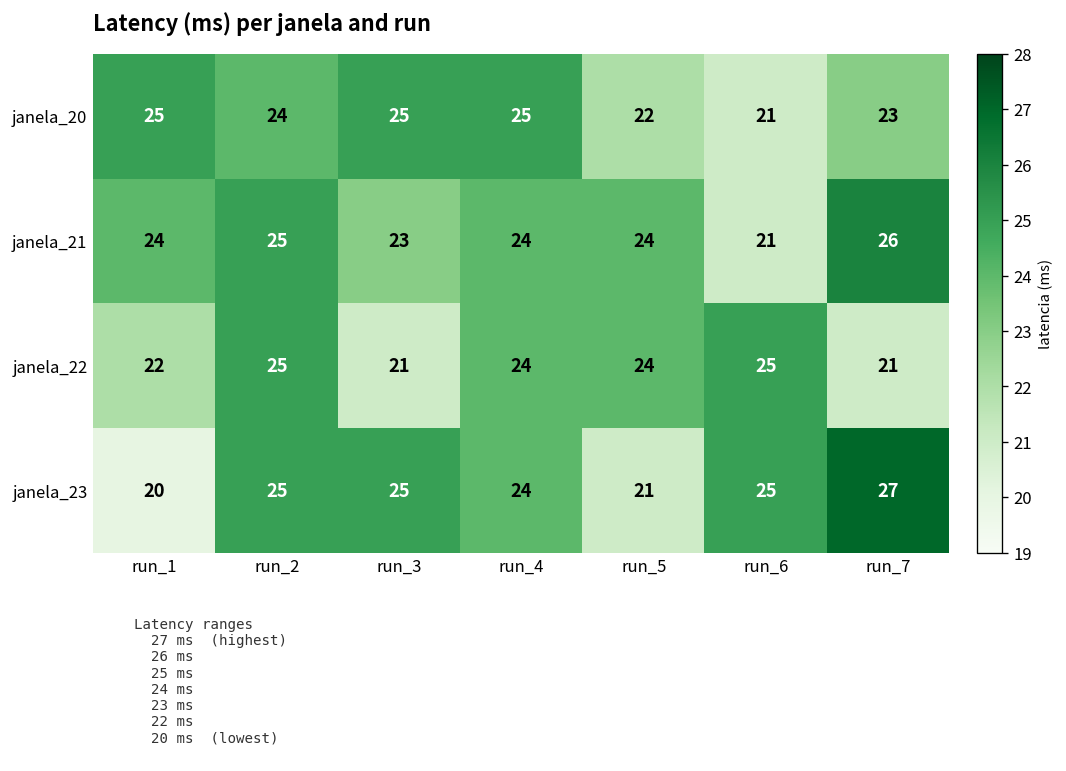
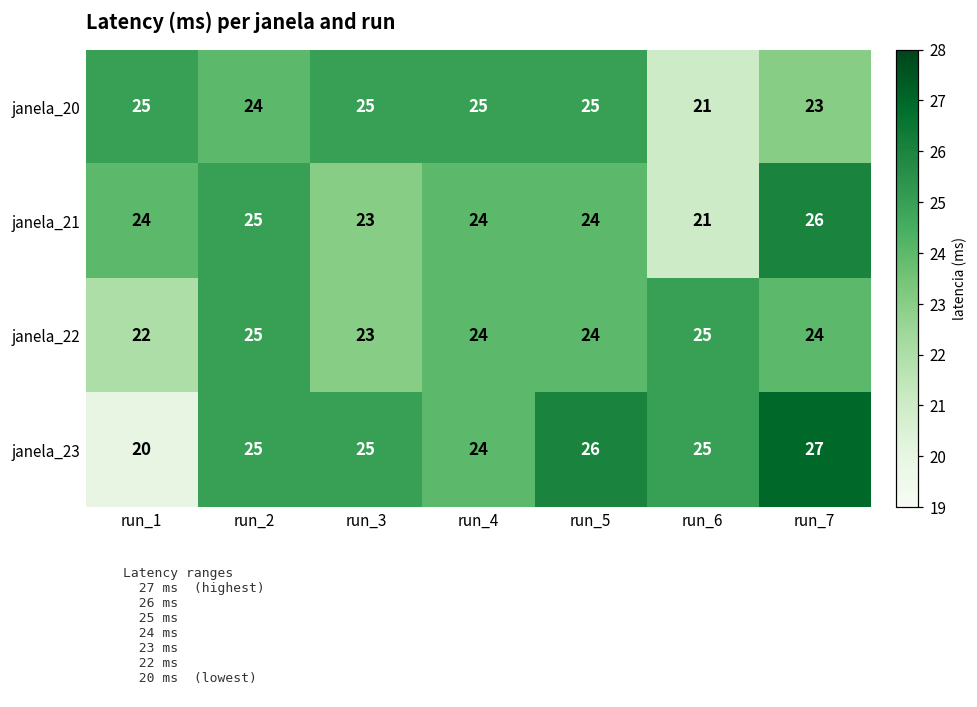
janela_20, run_5: 22 -> 25
janela_22, run_3: 21 -> 23
janela_22, run_7: 21 -> 24
janela_23, run_5: 21 -> 26
